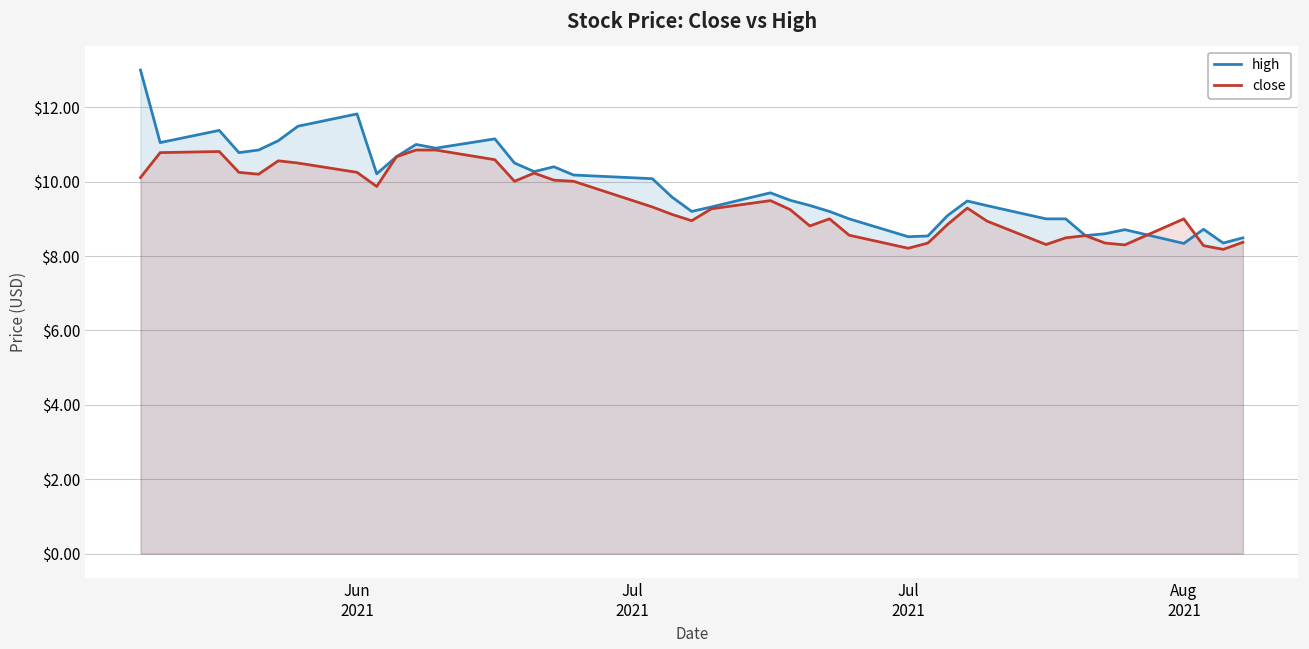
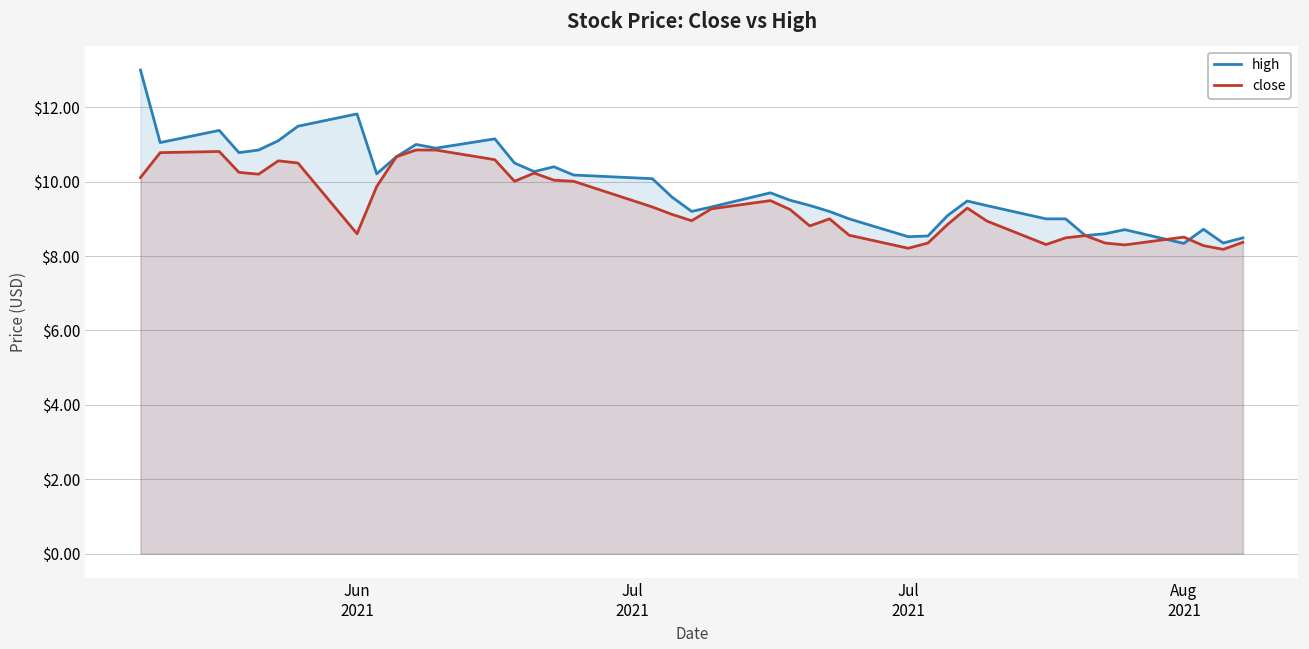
close, Jun 2021: $10.3 -> $8.6
close, Aug 2021: $9.0 -> $8.5
